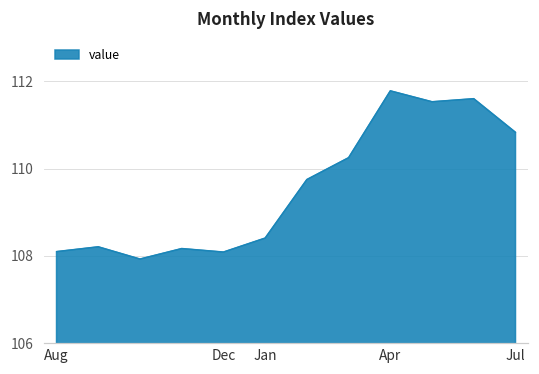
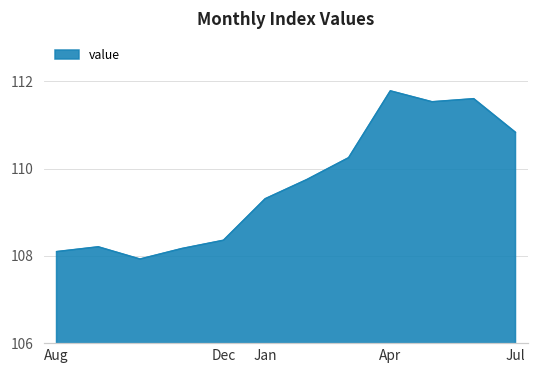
Dec: 108.1 -> 108.4
Jan: 108.4 -> 109.3
